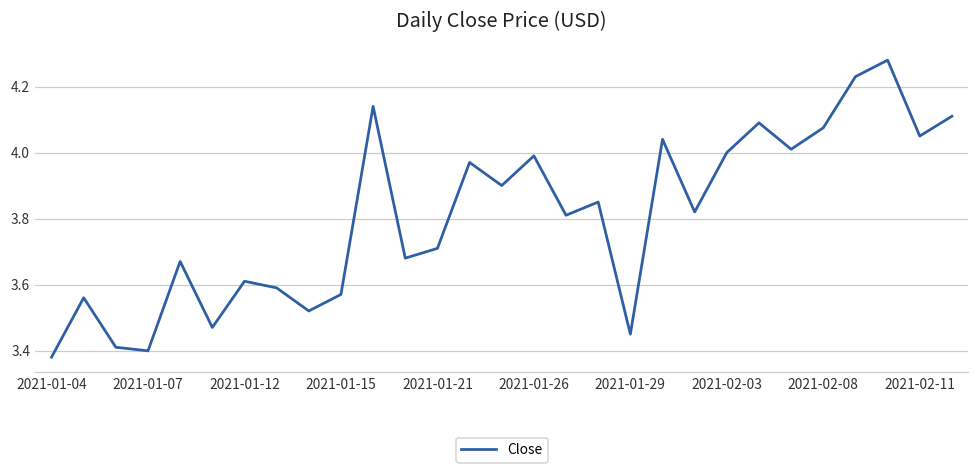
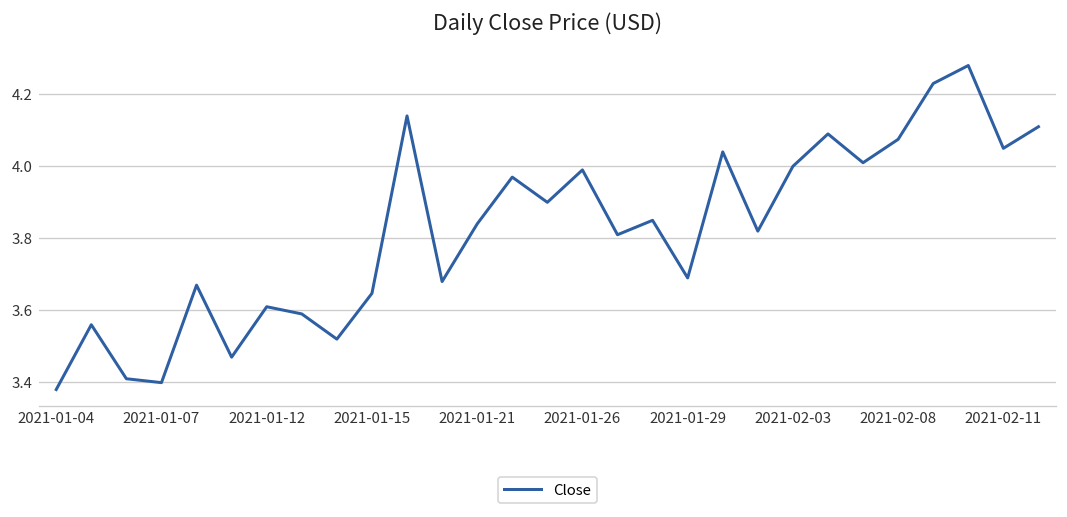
2021-01-15: 3.57 -> 3.65
2021-01-21: 3.71 -> 3.84
2021-01-29: 3.45 -> 3.69
